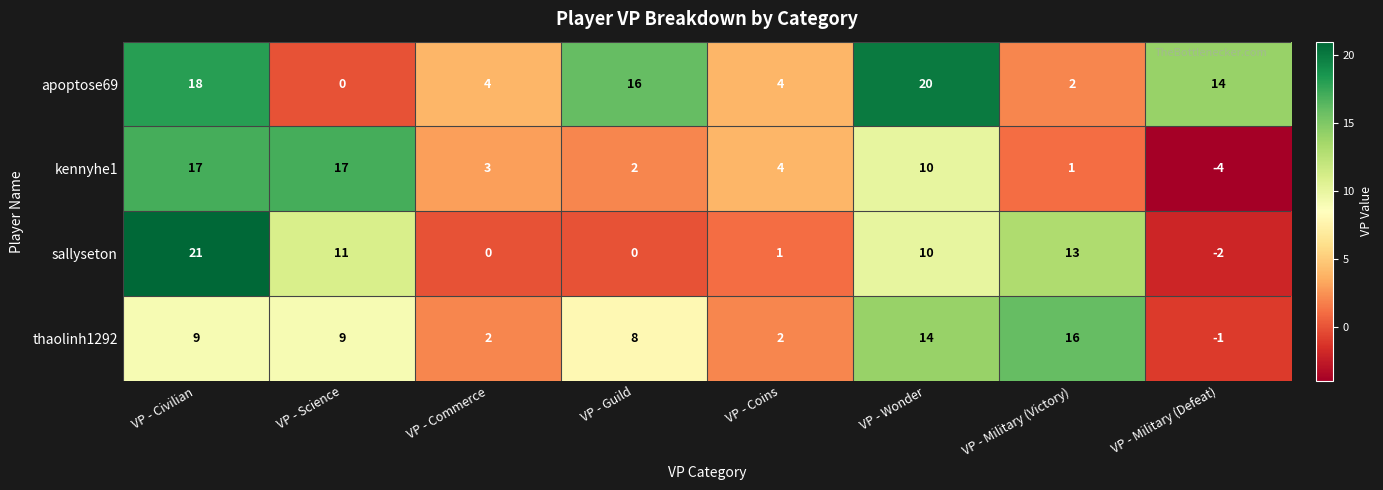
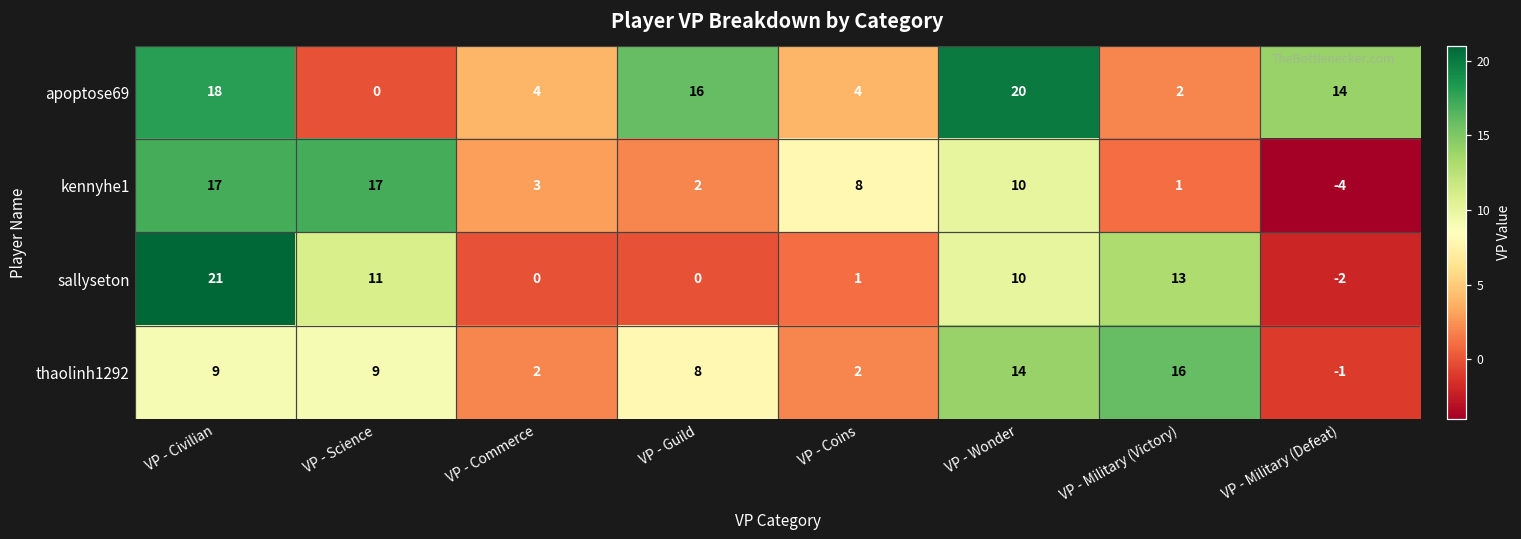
kennyhe1, VP - Coins: 4 -> 8
